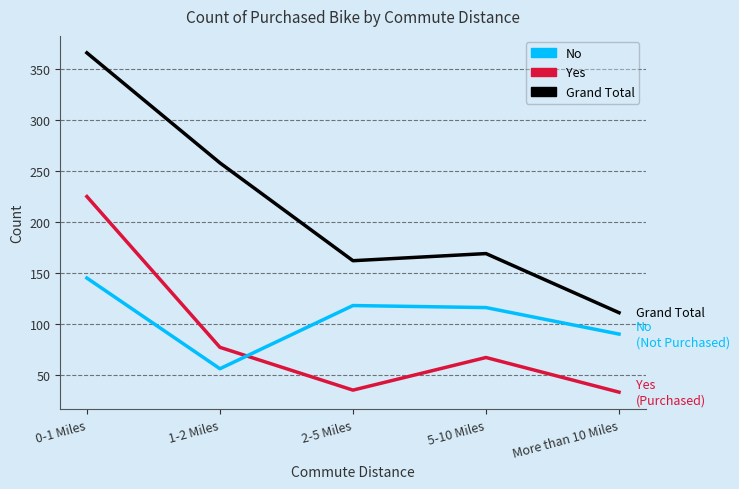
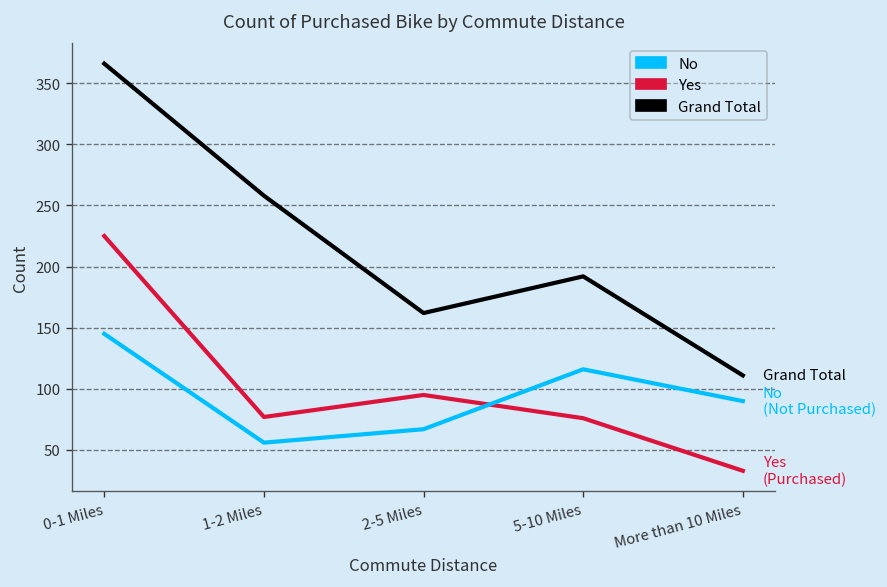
Yes, 2-5 Miles: 35 -> 95
No, 2-5 Miles: 118 -> 67
Grand Total, 5-10 Miles: 169 -> 192
Yes, 5-10 Miles: 67 -> 76
